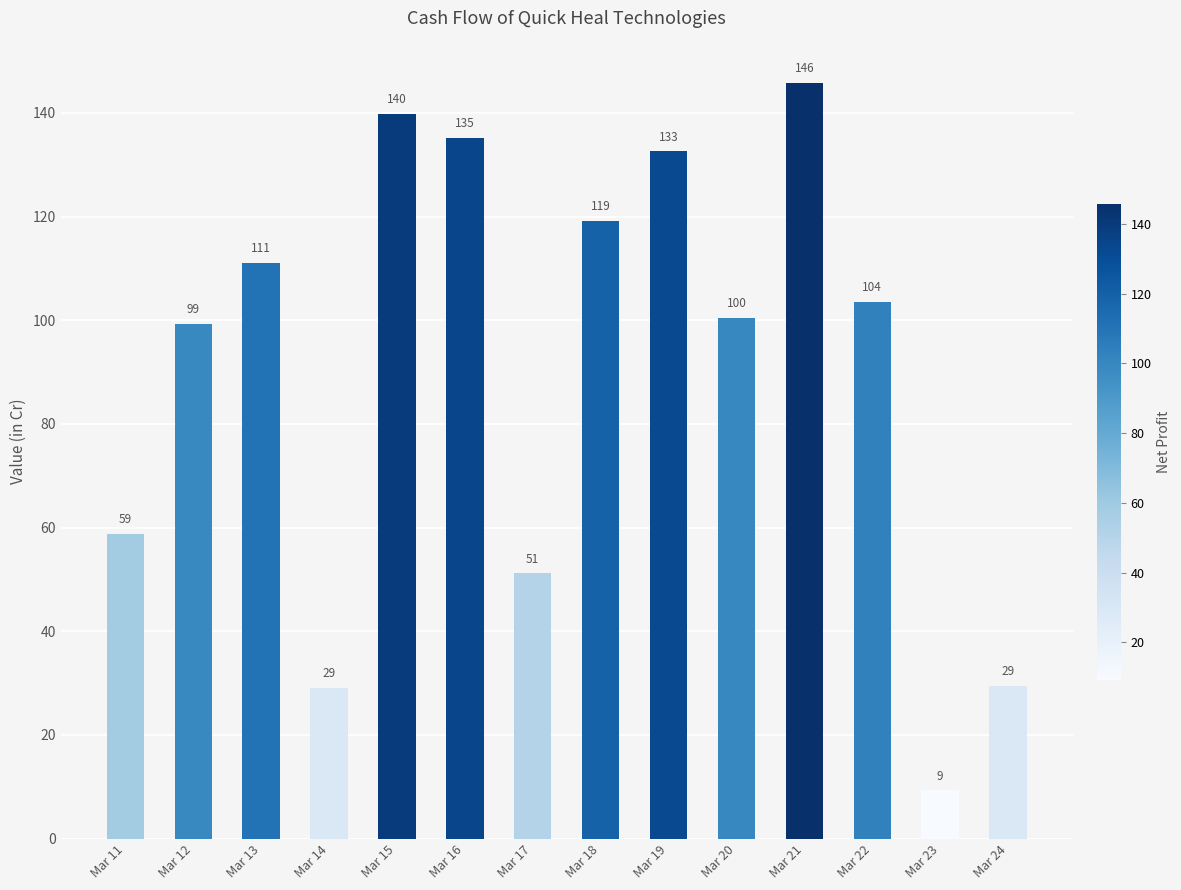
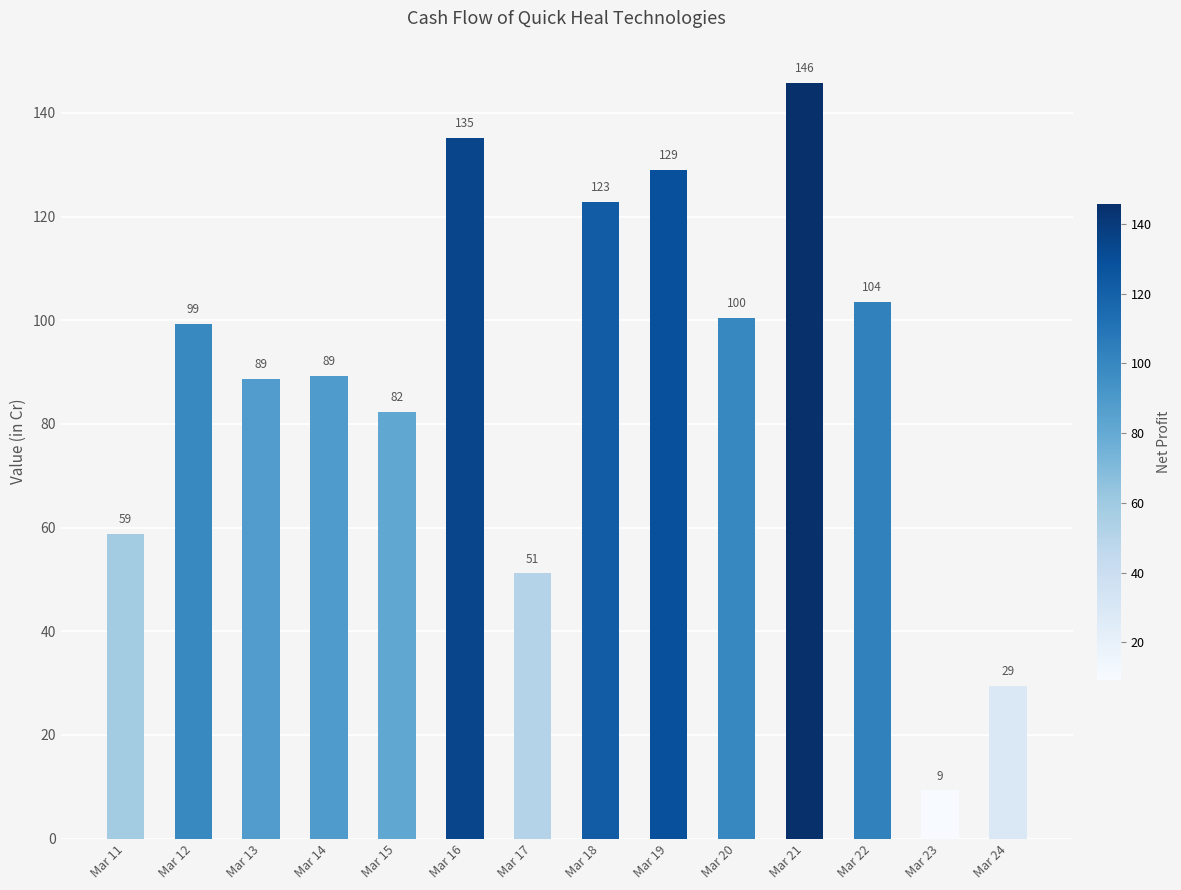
Mar 13: 111 -> 89
Mar 14: 29 -> 89
Mar 15: 140 -> 82
Mar 18: 119 -> 123
Mar 19: 133 -> 129
